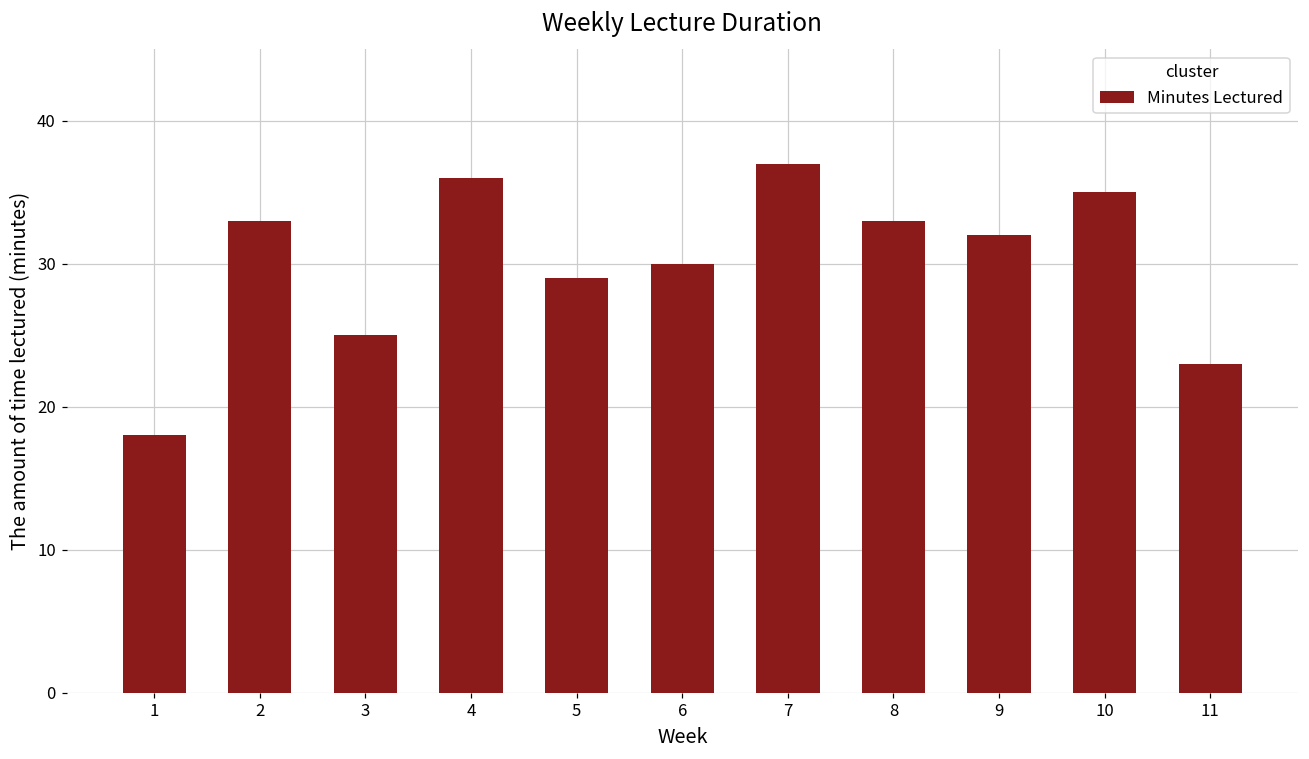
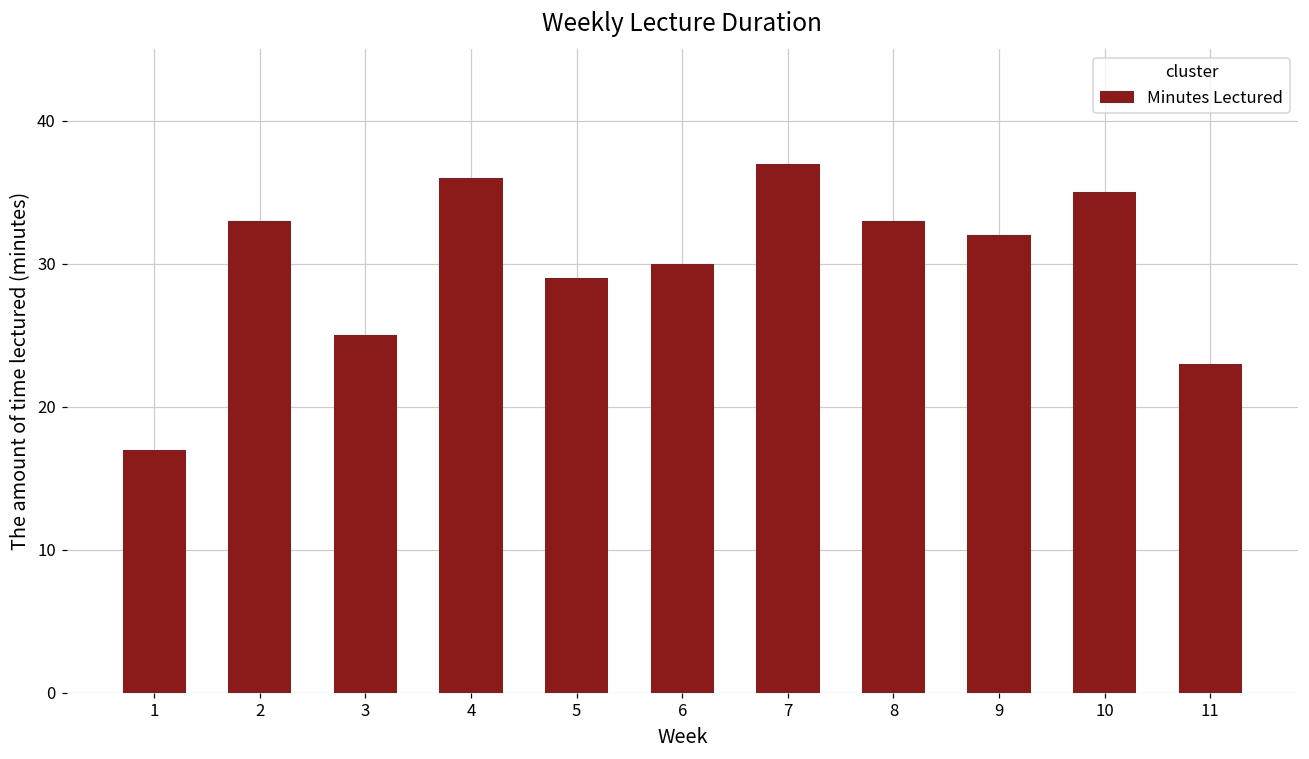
1: 18 -> 17
